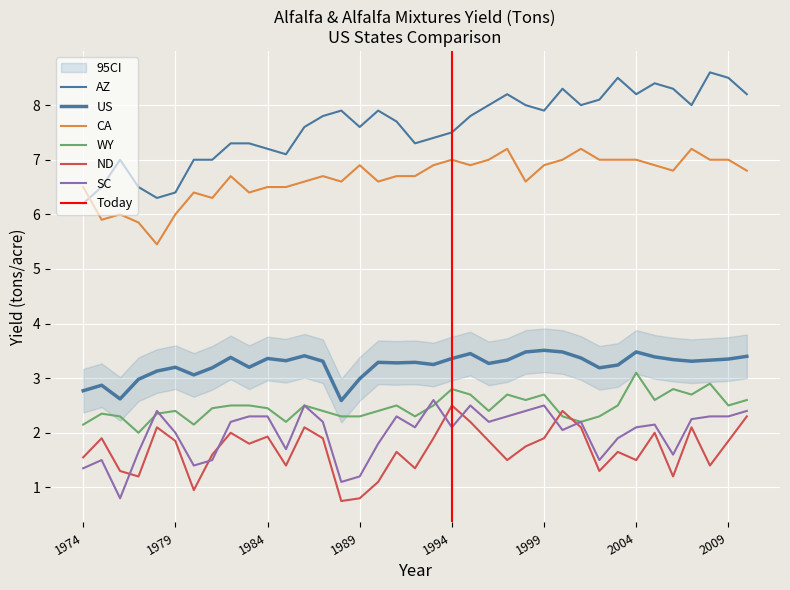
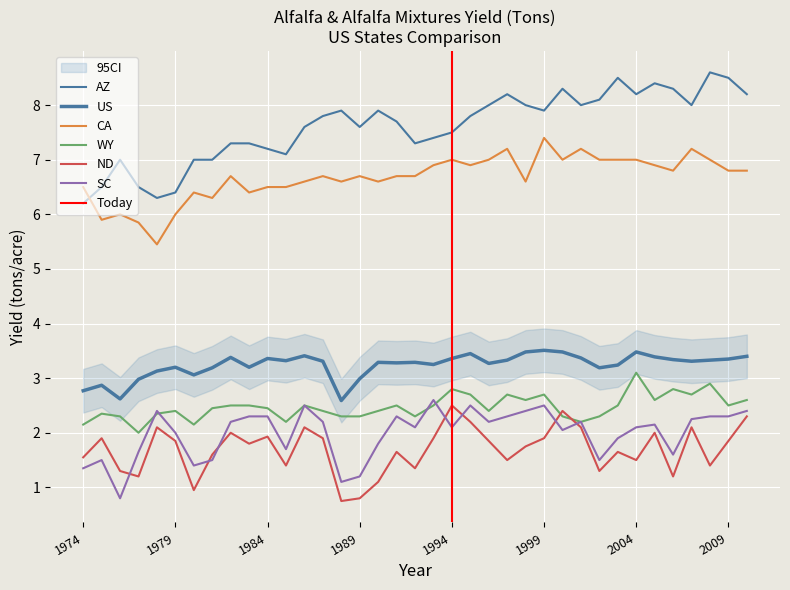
CA, 1989: 6.9 -> 6.7
CA, 1999: 6.9 -> 7.4
CA, 2009: 7.0 -> 6.8
